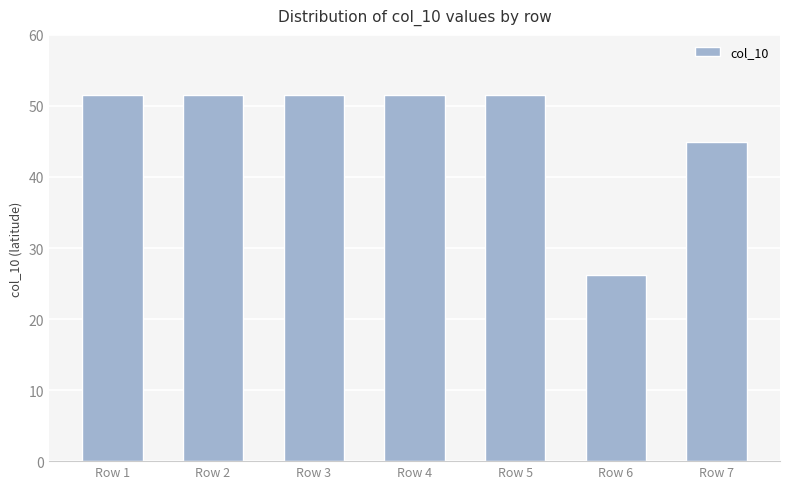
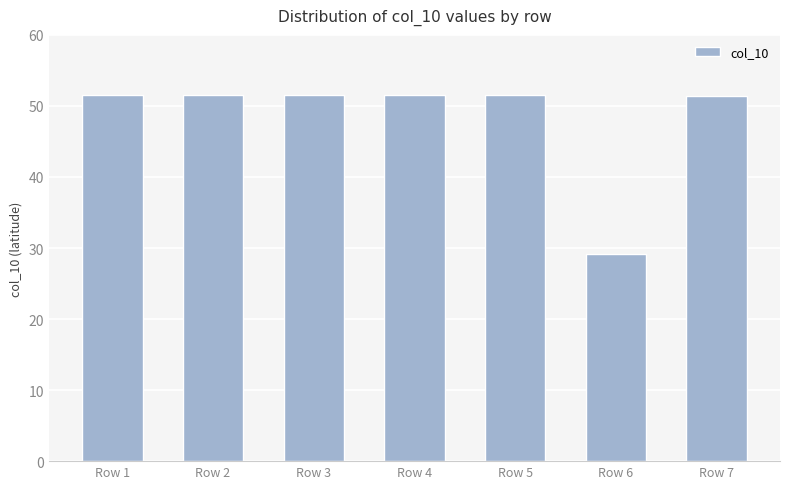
Row 6: 26 -> 29
Row 7: 45 -> 51
